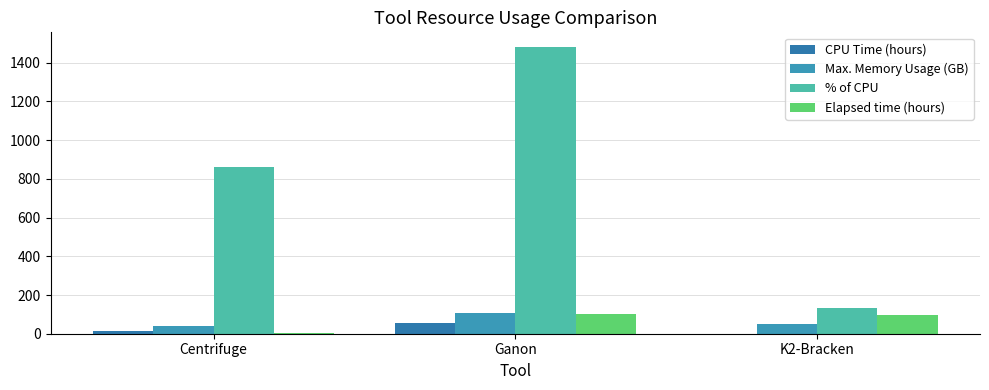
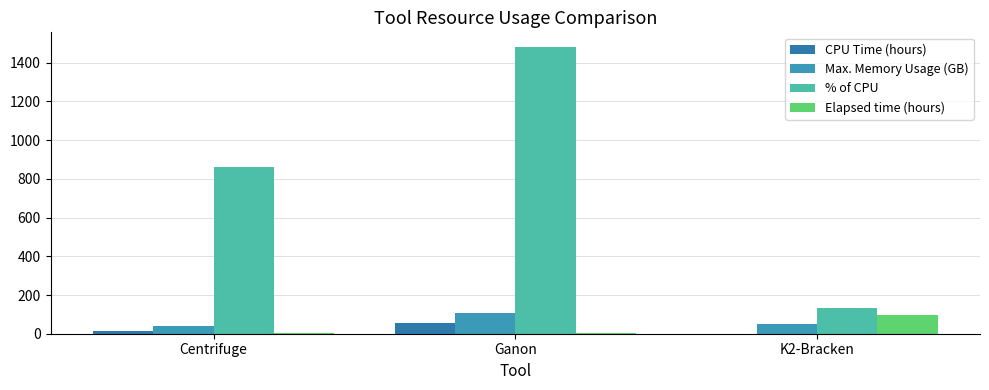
Elapsed time (hours), Ganon: 100 -> 0
